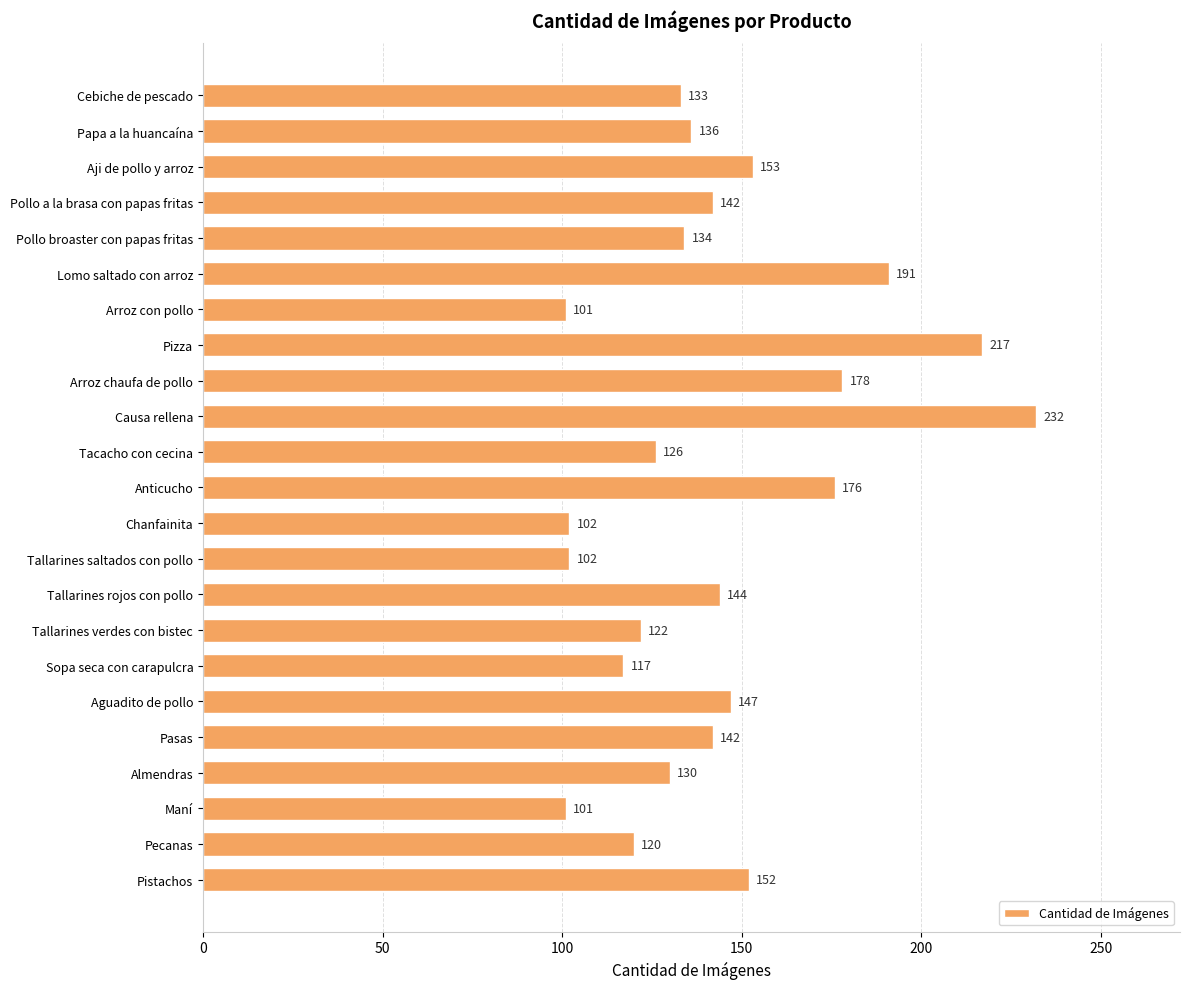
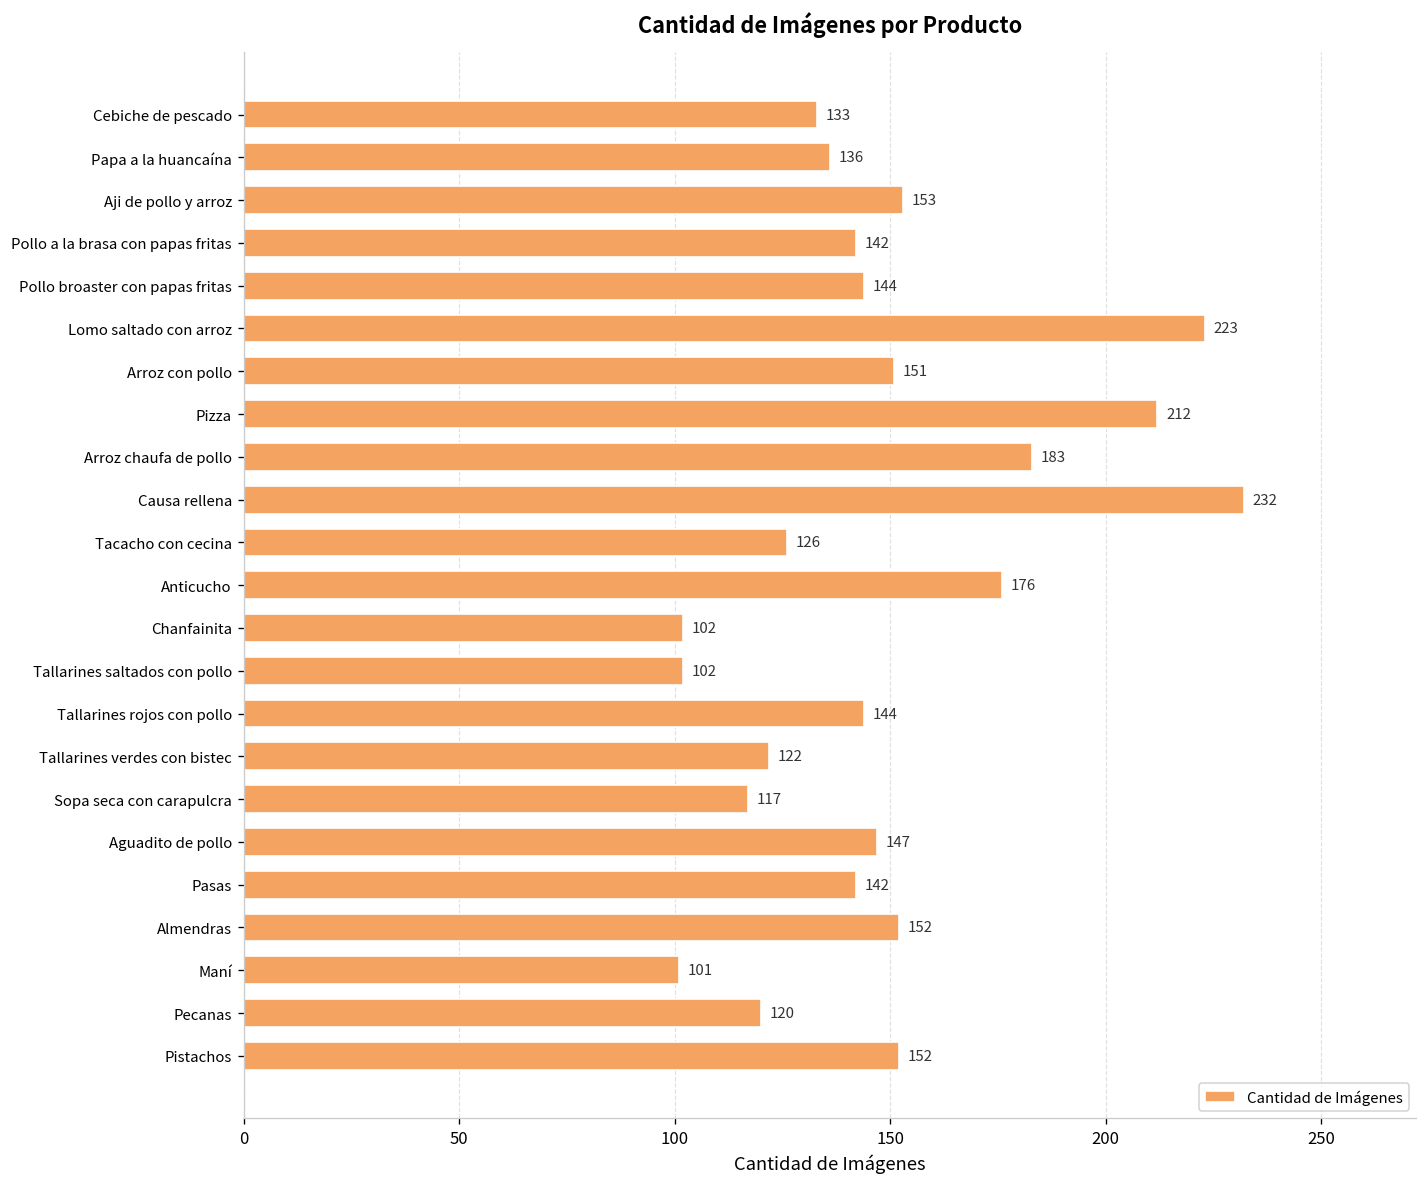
Pollo broaster con papas fritas: 134 -> 144
Lomo saltado con arroz: 191 -> 223
Arroz con pollo: 101 -> 151
Pizza: 217 -> 212
Arroz chaufa de pollo: 178 -> 183
Almendras: 130 -> 152
